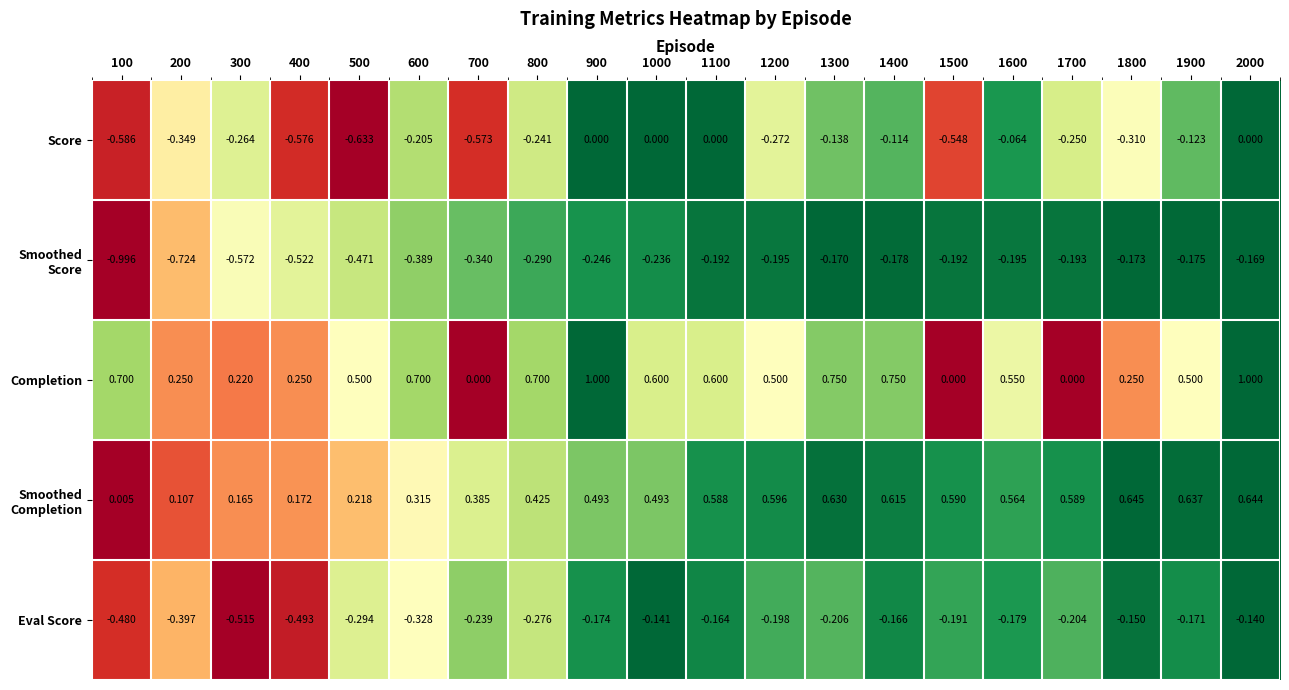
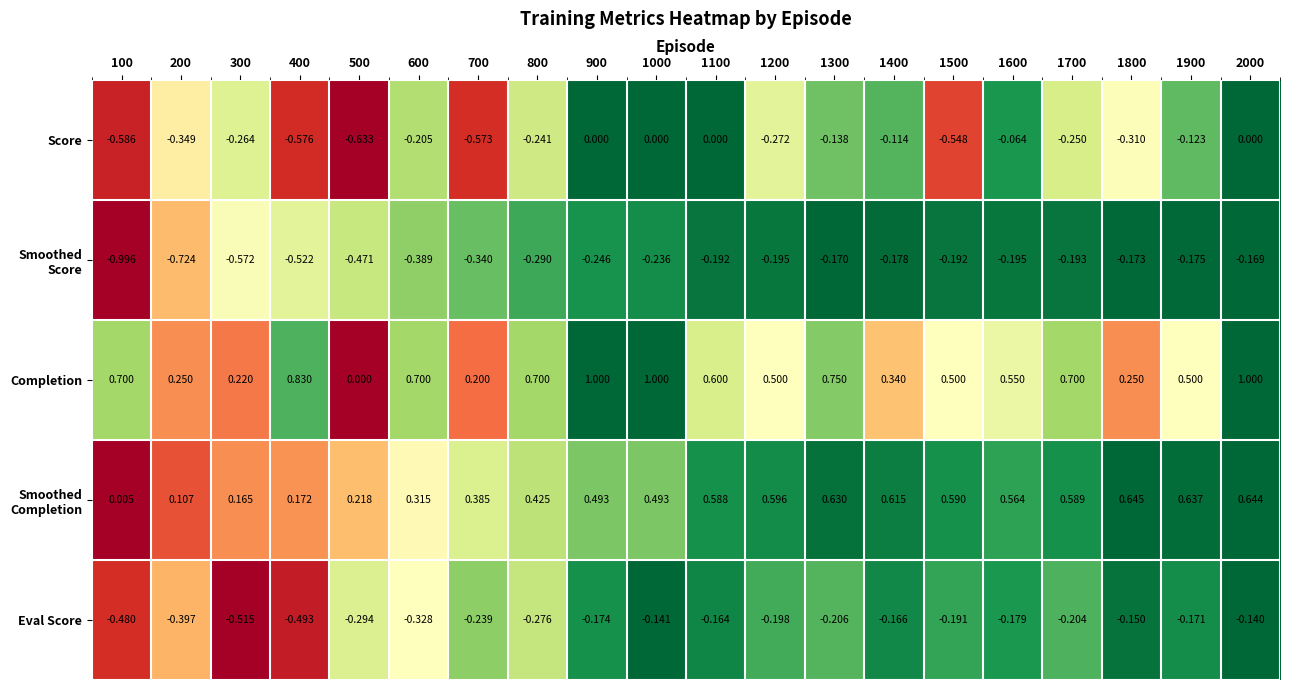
Completion, 400: 0.250 -> 0.830
Completion, 500: 0.500 -> 0.000
Completion, 700: 0.000 -> 0.200
Completion, 1000: 0.600 -> 1.000
Completion, 1400: 0.750 -> 0.340
Completion, 1500: 0.000 -> 0.500
Completion, 1700: 0.000 -> 0.700
